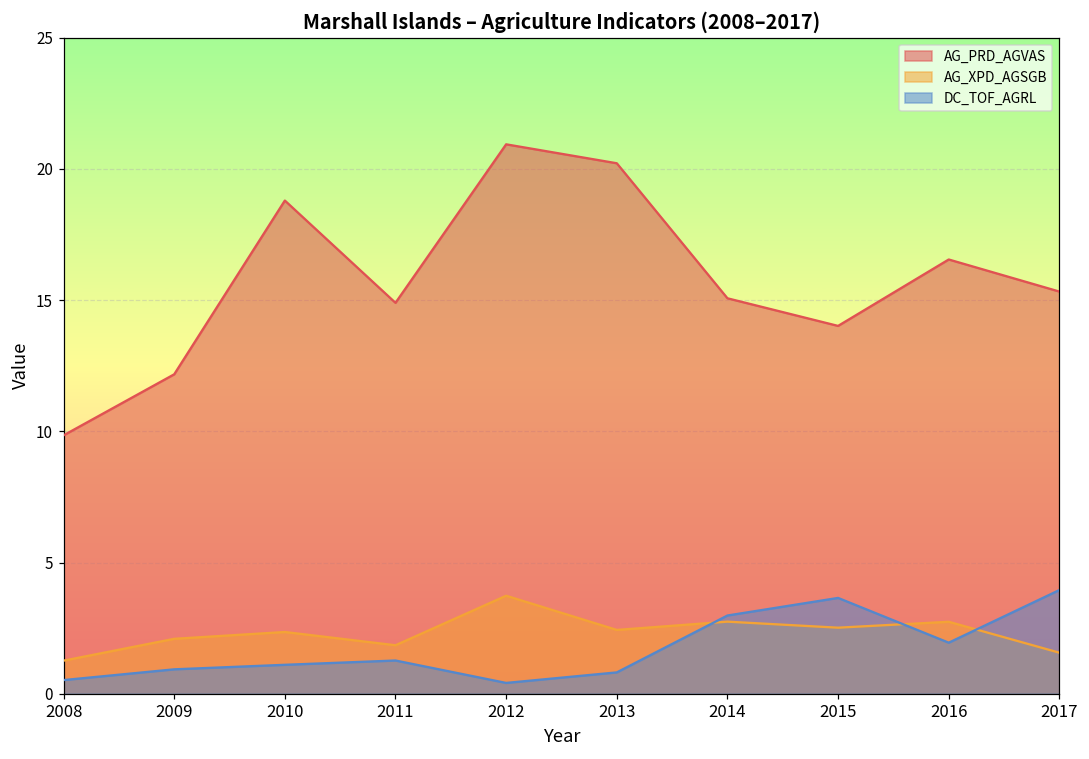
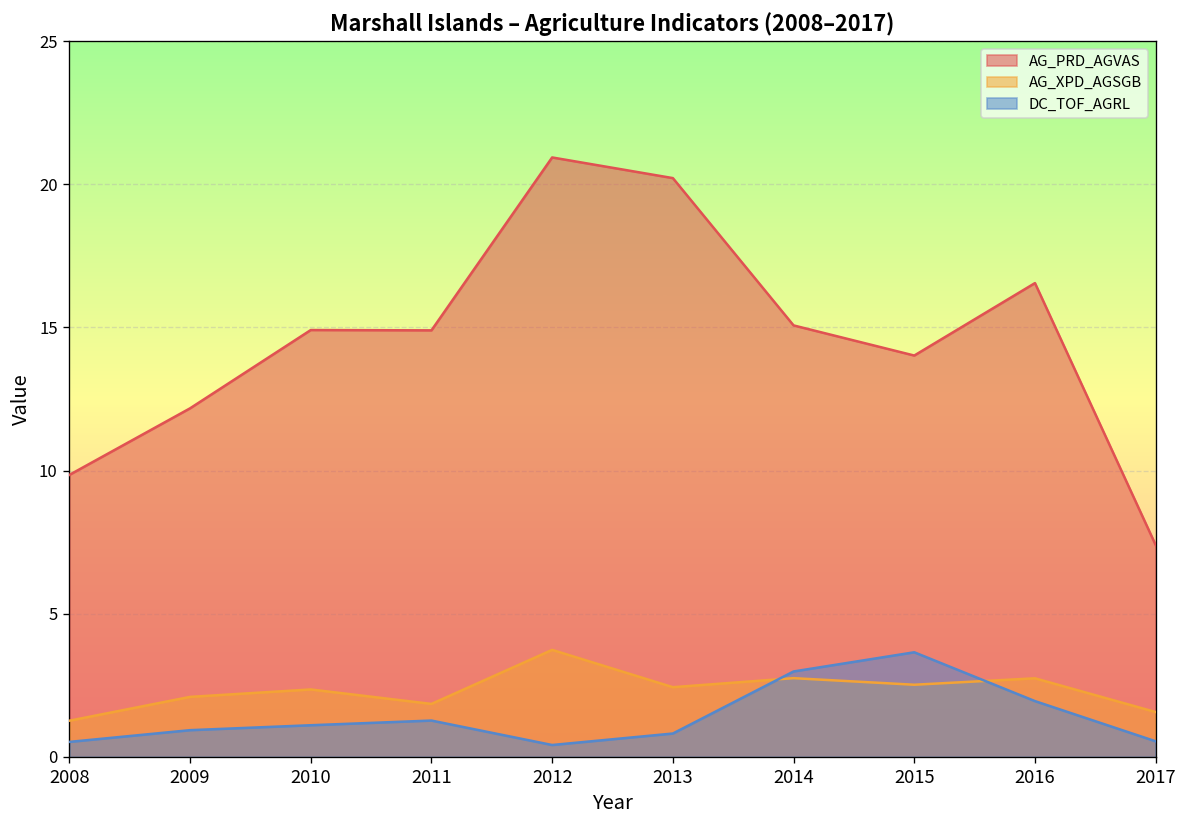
AG_PRD_AGVAS, 2010: 18.8 -> 14.9
AG_PRD_AGVAS, 2017: 15.3 -> 7.4
DC_TOF_AGRL, 2017: 4.0 -> 0.5
